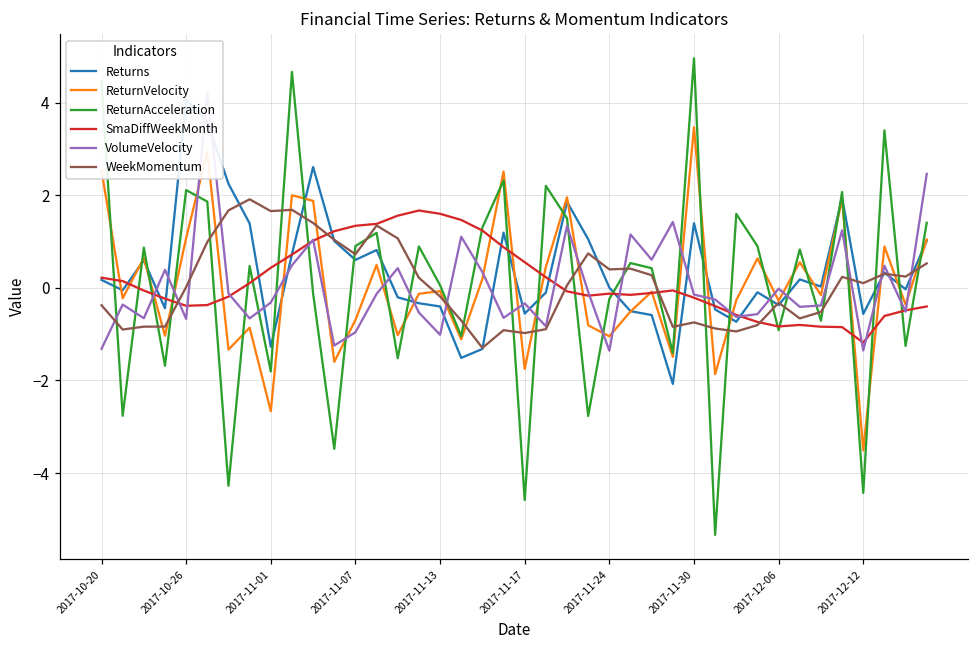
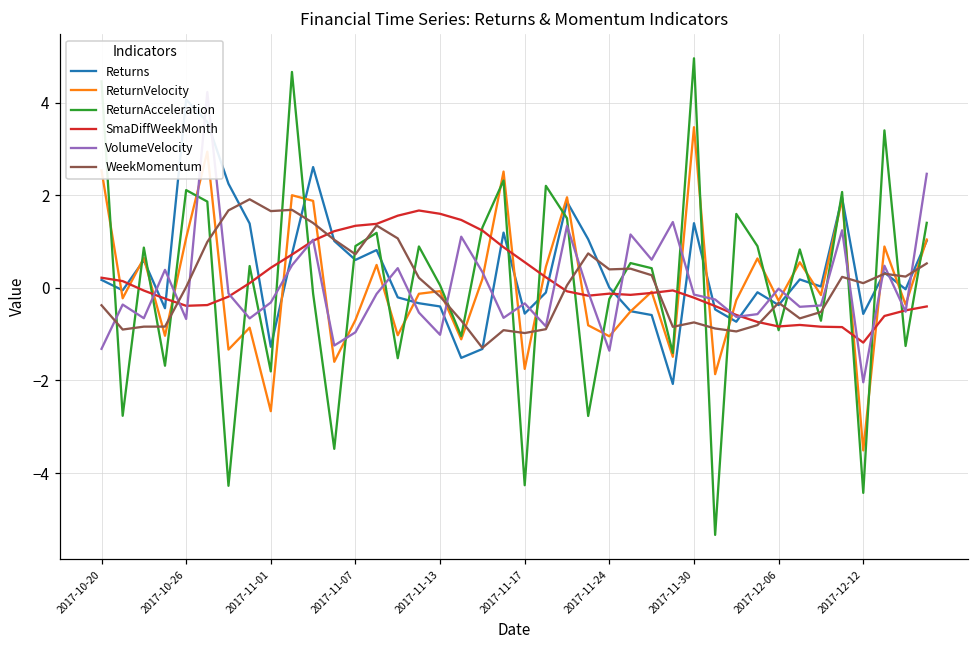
ReturnAcceleration, 2017-11-17: -4.6 -> -4.3
VolumeVelocity, 2017-12-12: -1.4 -> -2.0
